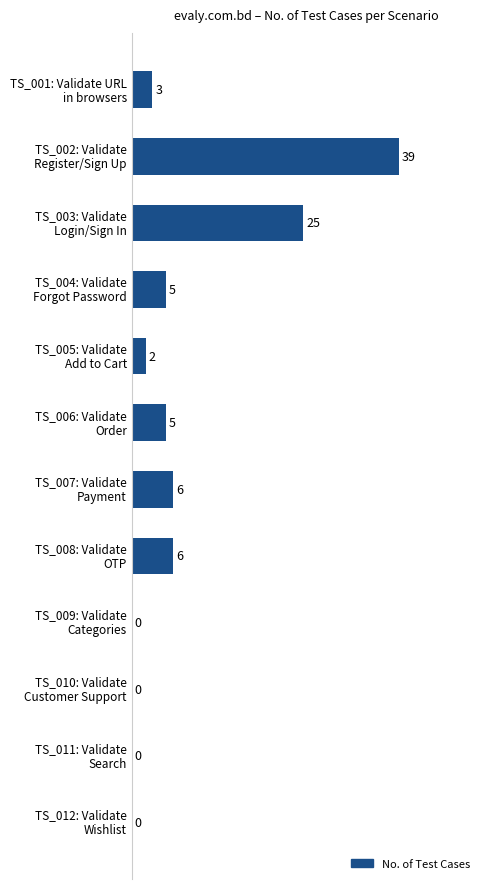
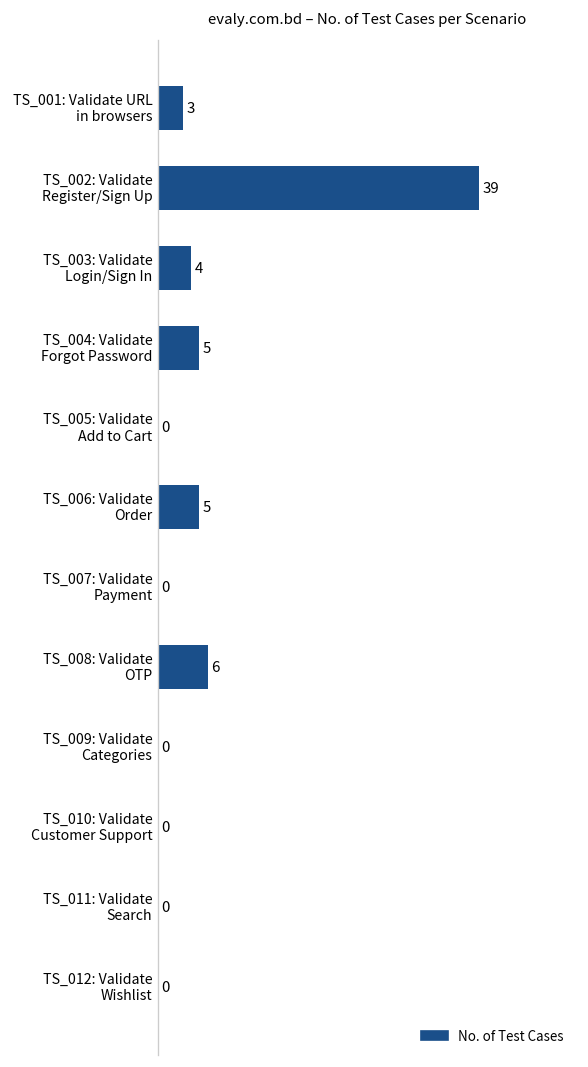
TS_003: Validate Login/Sign In: 25 -> 4
TS_005: Validate Add to Cart: 2 -> 0
TS_007: Validate Payment: 6 -> 0
